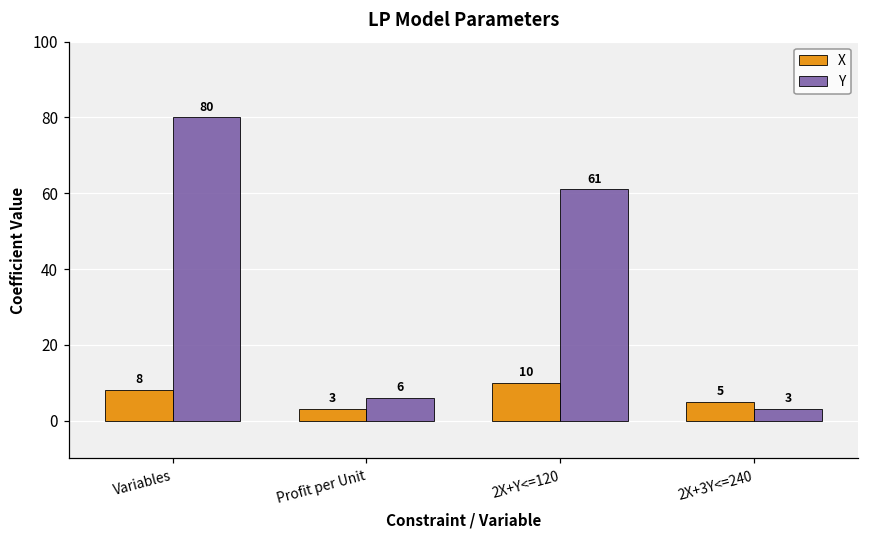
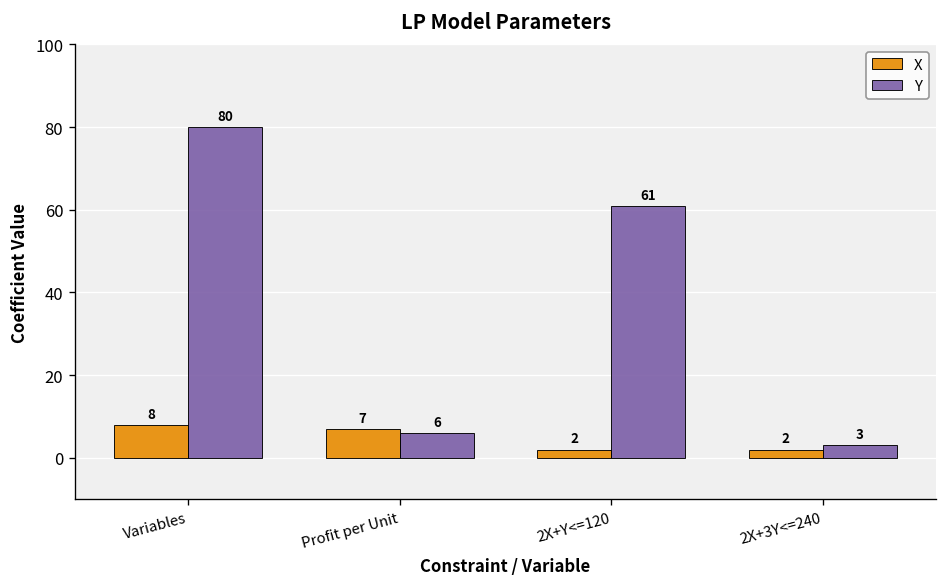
X, Profit per Unit: 3 -> 7
X, 2X+Y<=120: 10 -> 2
X, 2X+3Y<=240: 5 -> 2
